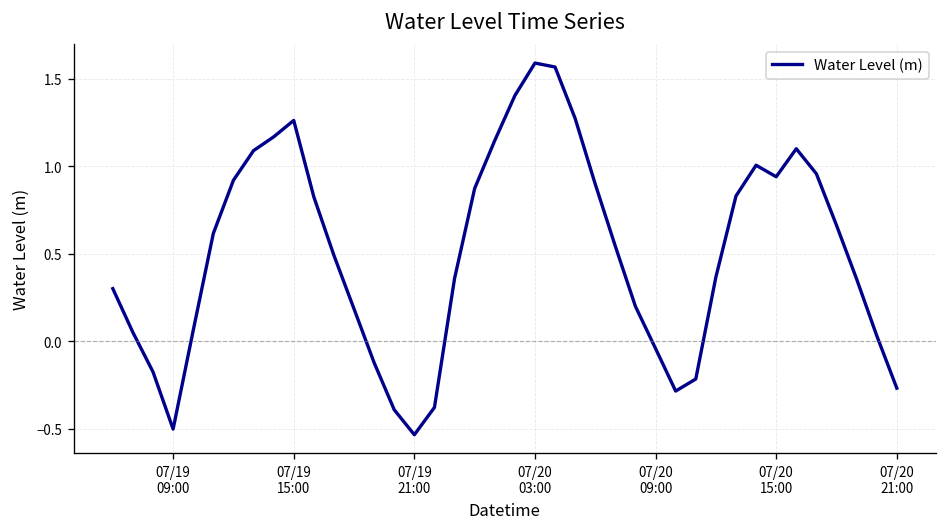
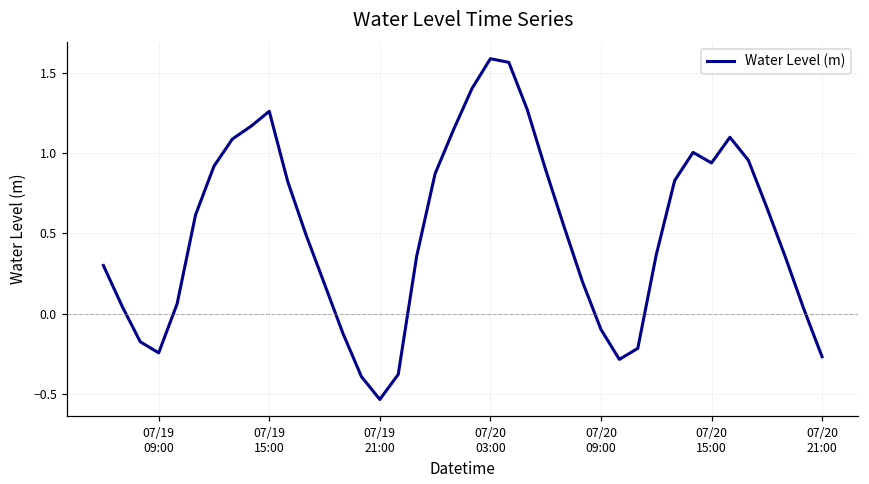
07/19 09:00: -0.50 -> -0.24
07/20 09:00: -0.04 -> -0.10
